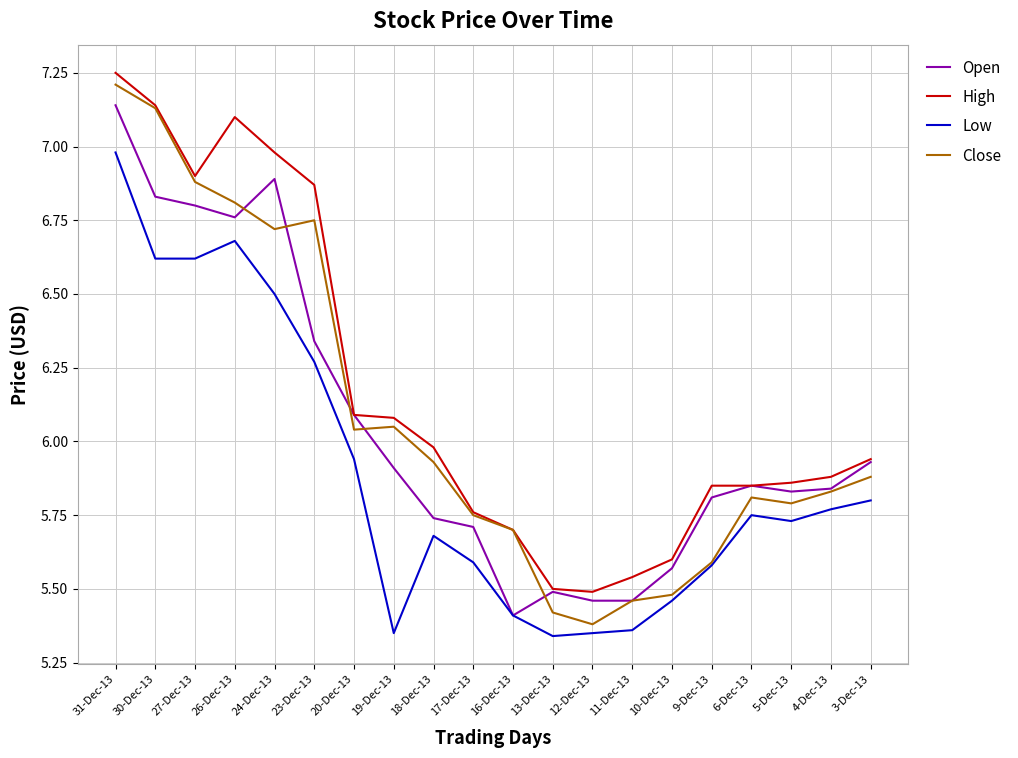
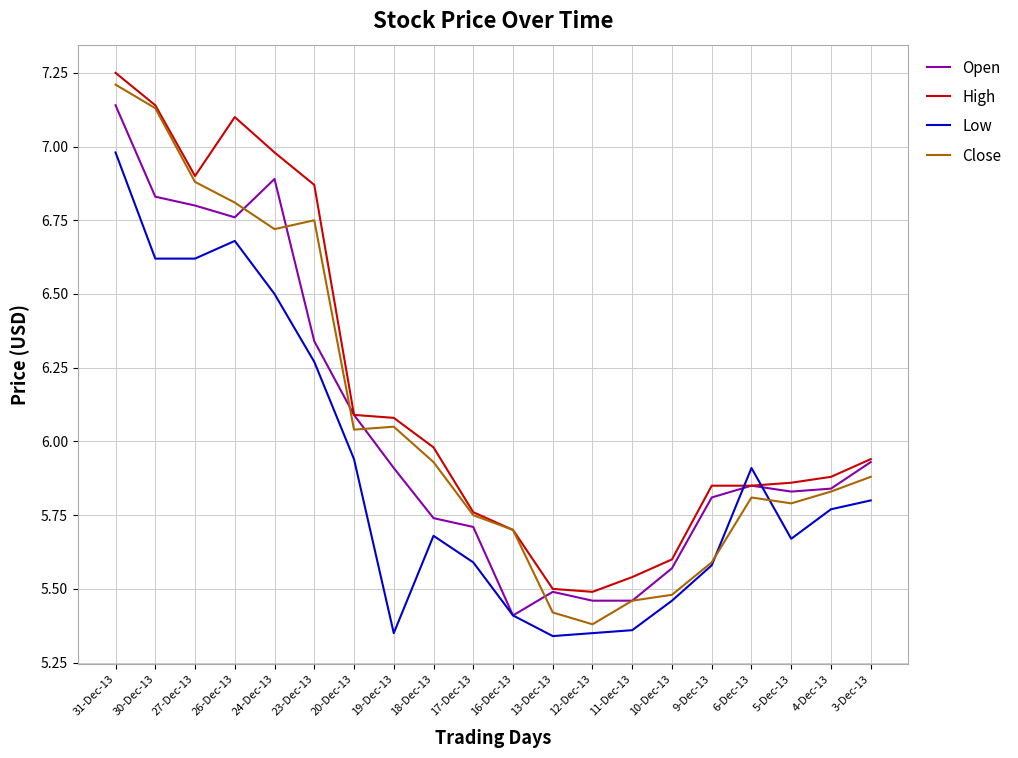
Low, 6-Dec-13: 5.75 -> 5.91
Low, 5-Dec-13: 5.73 -> 5.67
